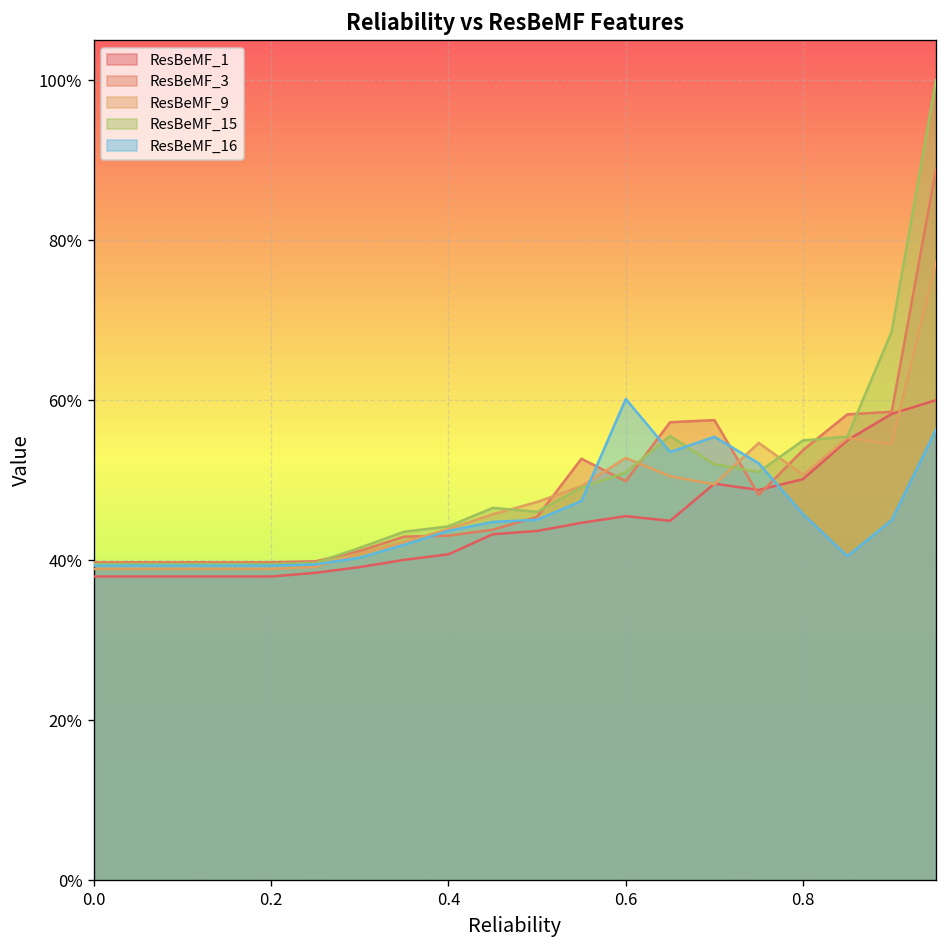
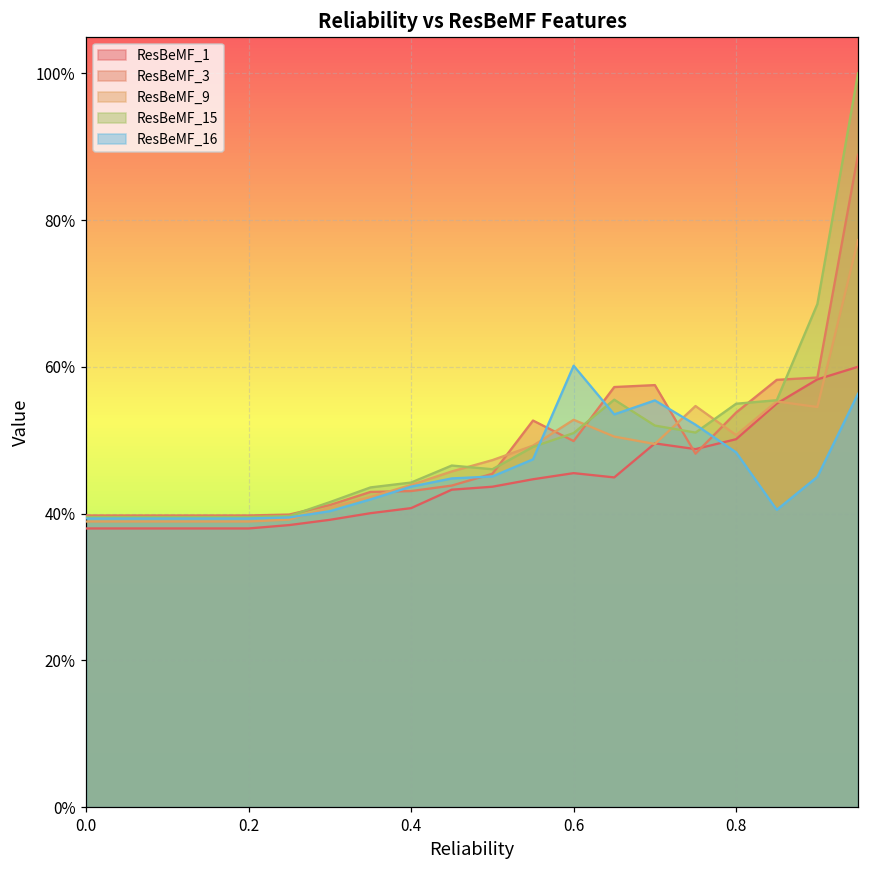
ResBeMF_16, 0.8: 46% -> 48%
